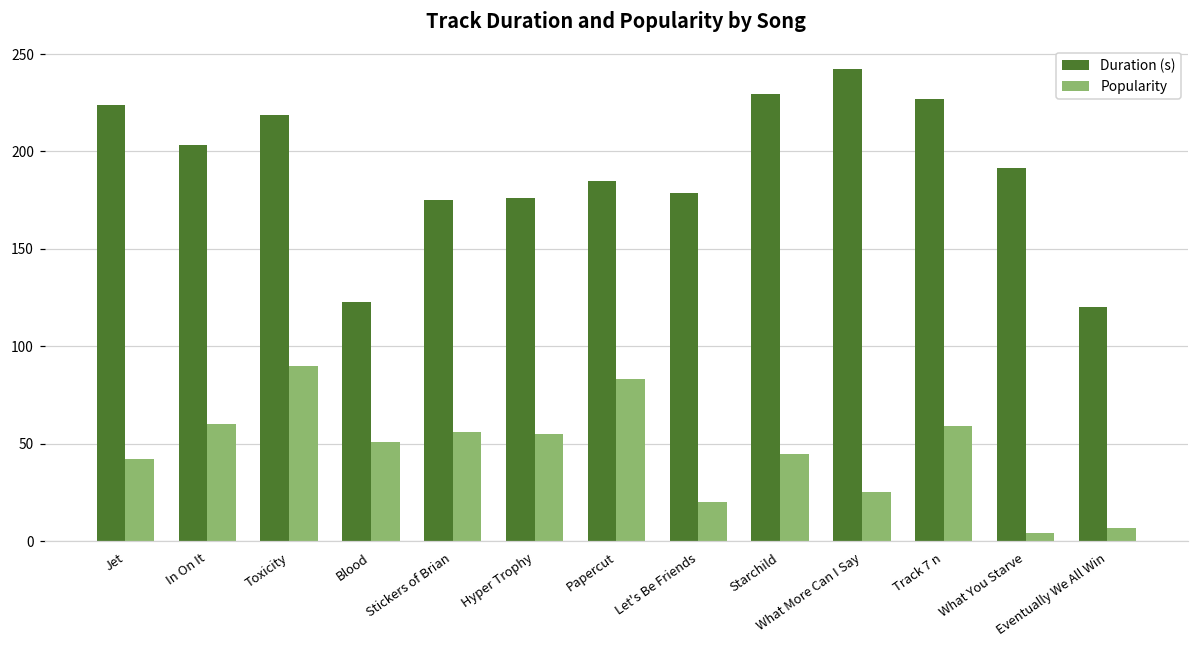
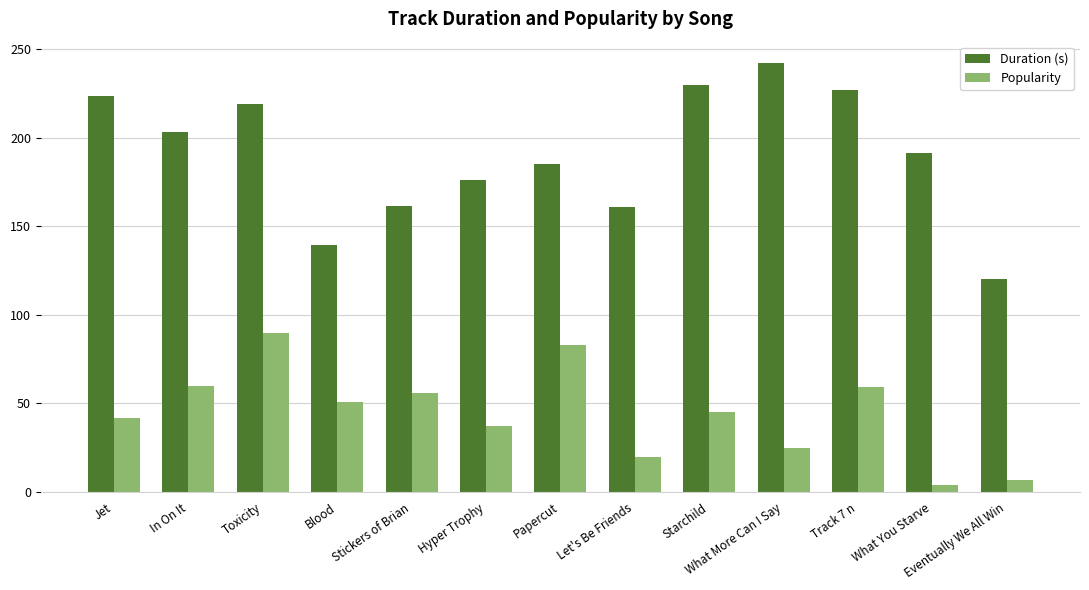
Duration (s), Blood: 123 -> 140
Duration (s), Stickers of Brian: 175 -> 162
Popularity, Hyper Trophy: 55 -> 37
Duration (s), Let's Be Friends: 179 -> 161
